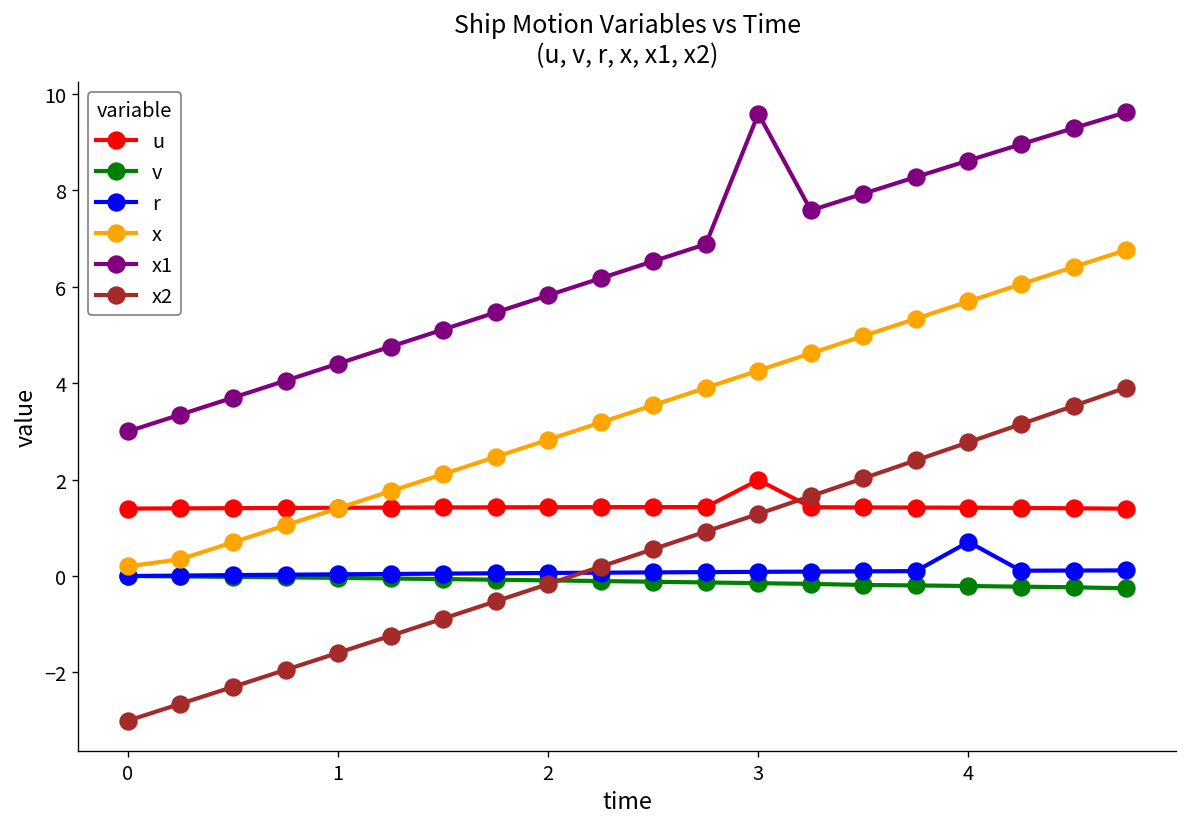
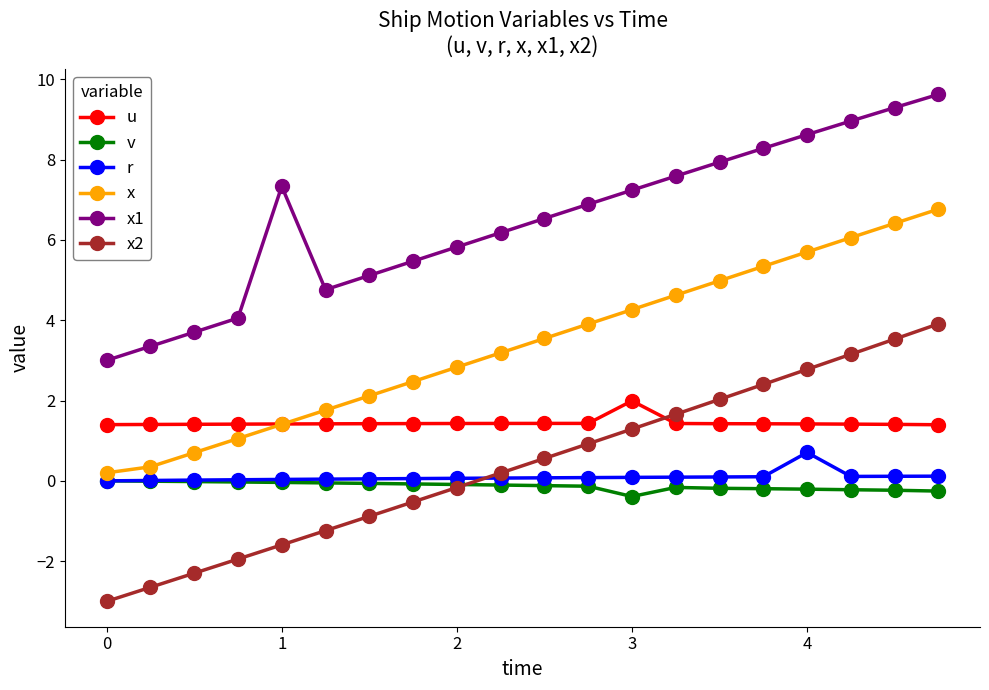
x1, 1: 4.4 -> 7.3
v, 3: -0.1 -> -0.4
x1, 3: 9.6 -> 7.2
